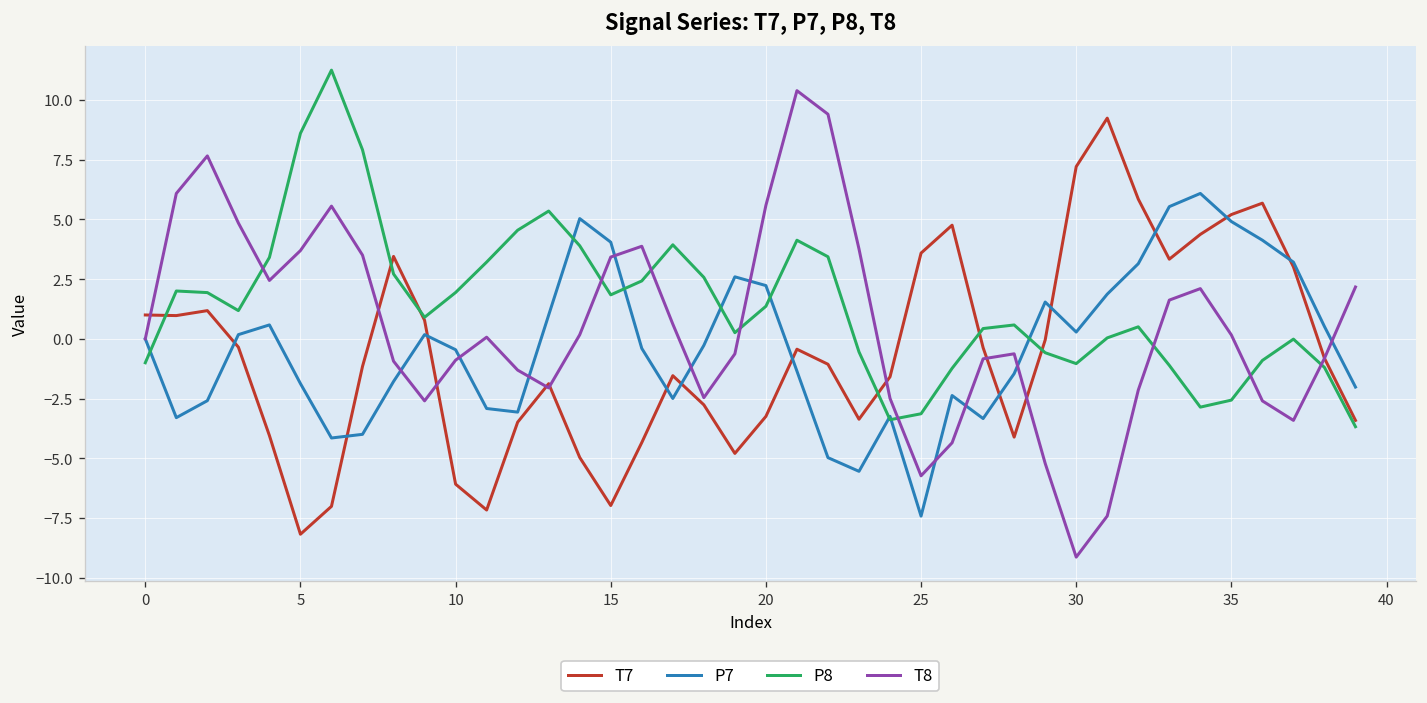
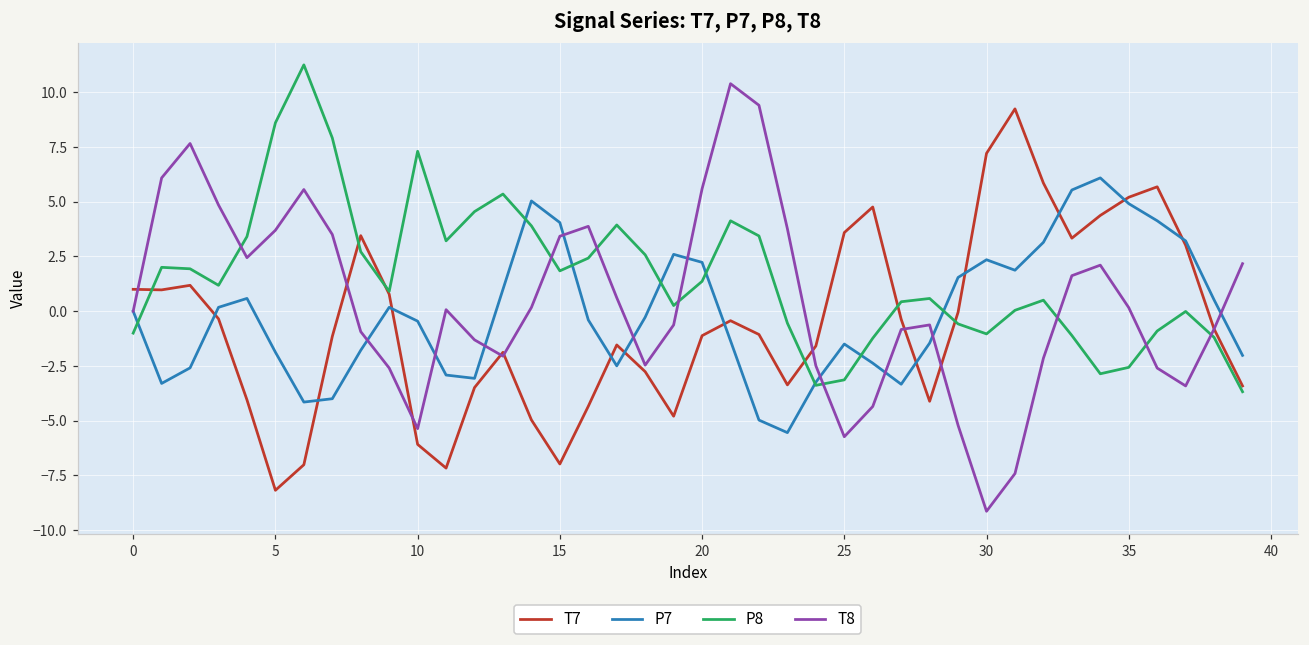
P8, 10: 1.9 -> 7.3
T8, 10: -0.9 -> -5.4
T7, 20: -3.2 -> -1.1
P7, 25: -7.4 -> -1.5
P7, 30: 0.3 -> 2.4
